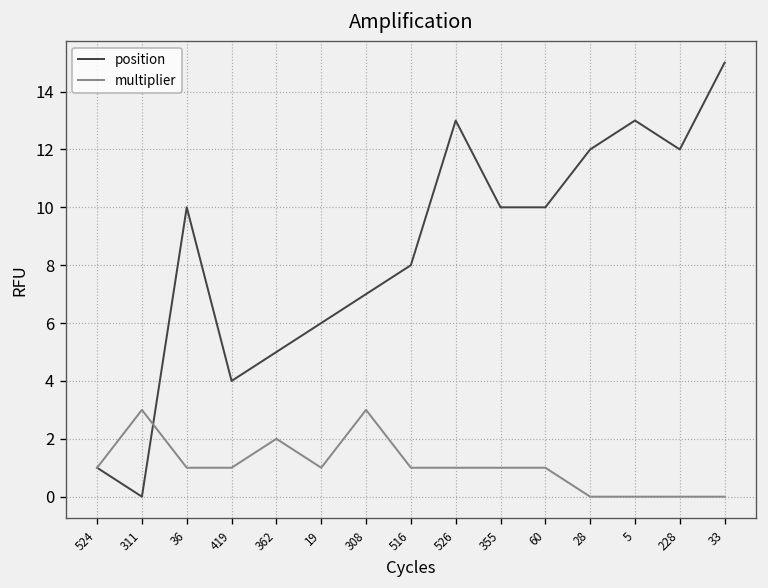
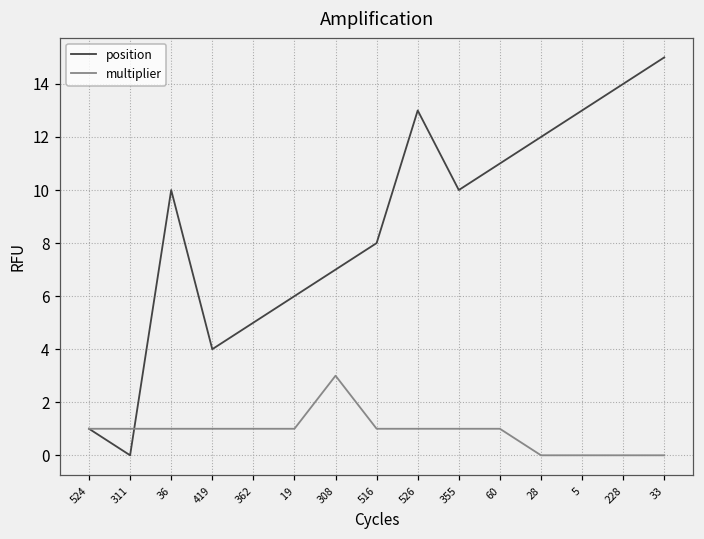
multiplier, 311: 3 -> 1
multiplier, 362: 2 -> 1
position, 60: 10 -> 11
position, 228: 12 -> 14
